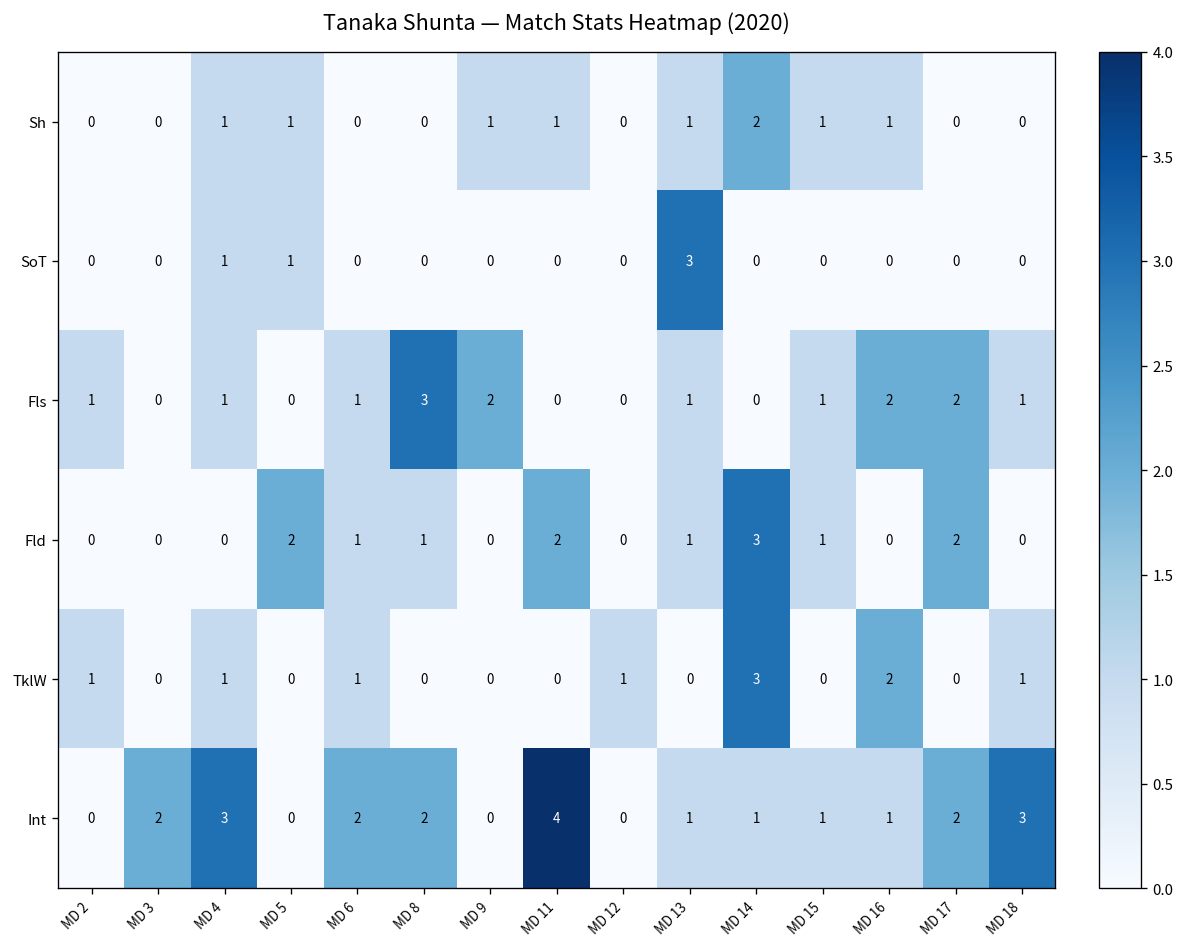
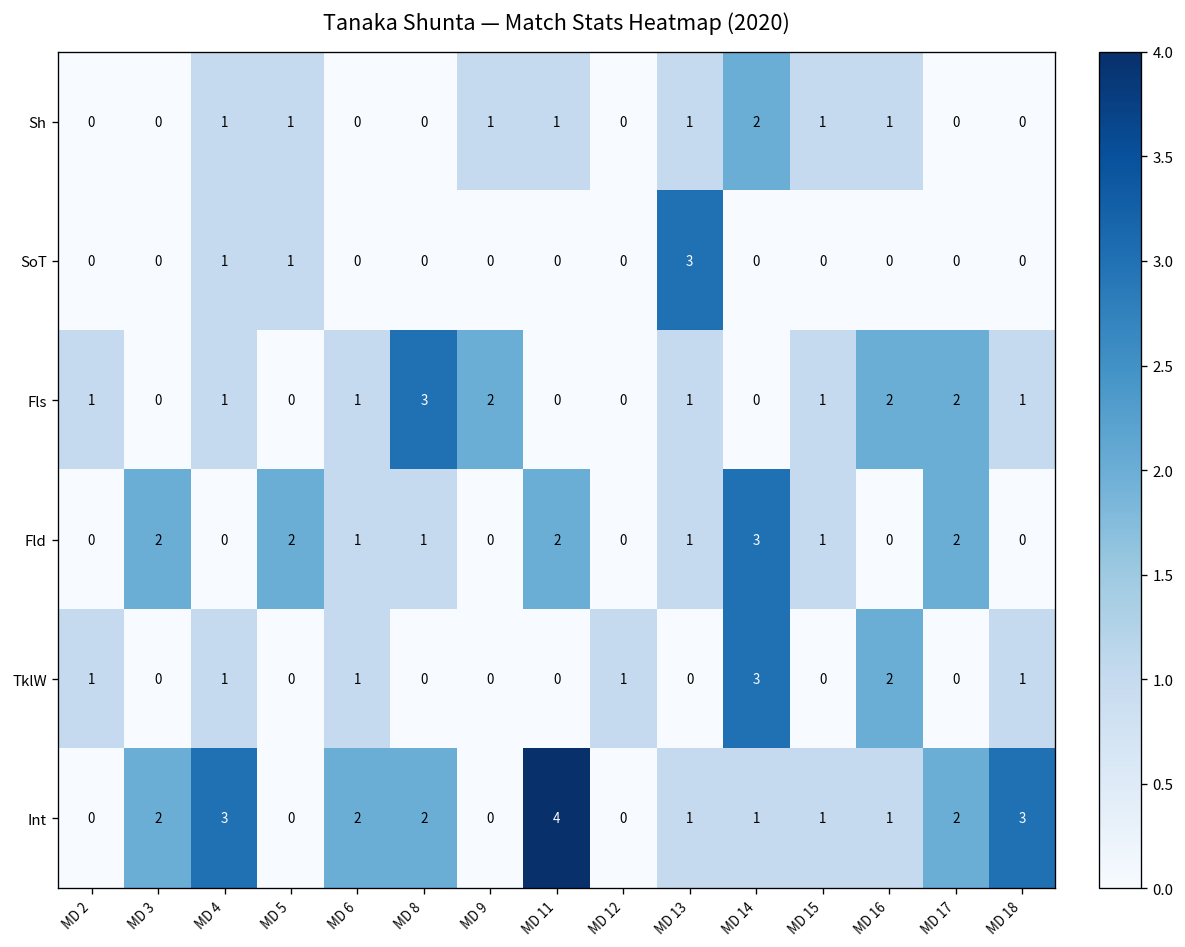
Fld, MD 3: 0 -> 2
